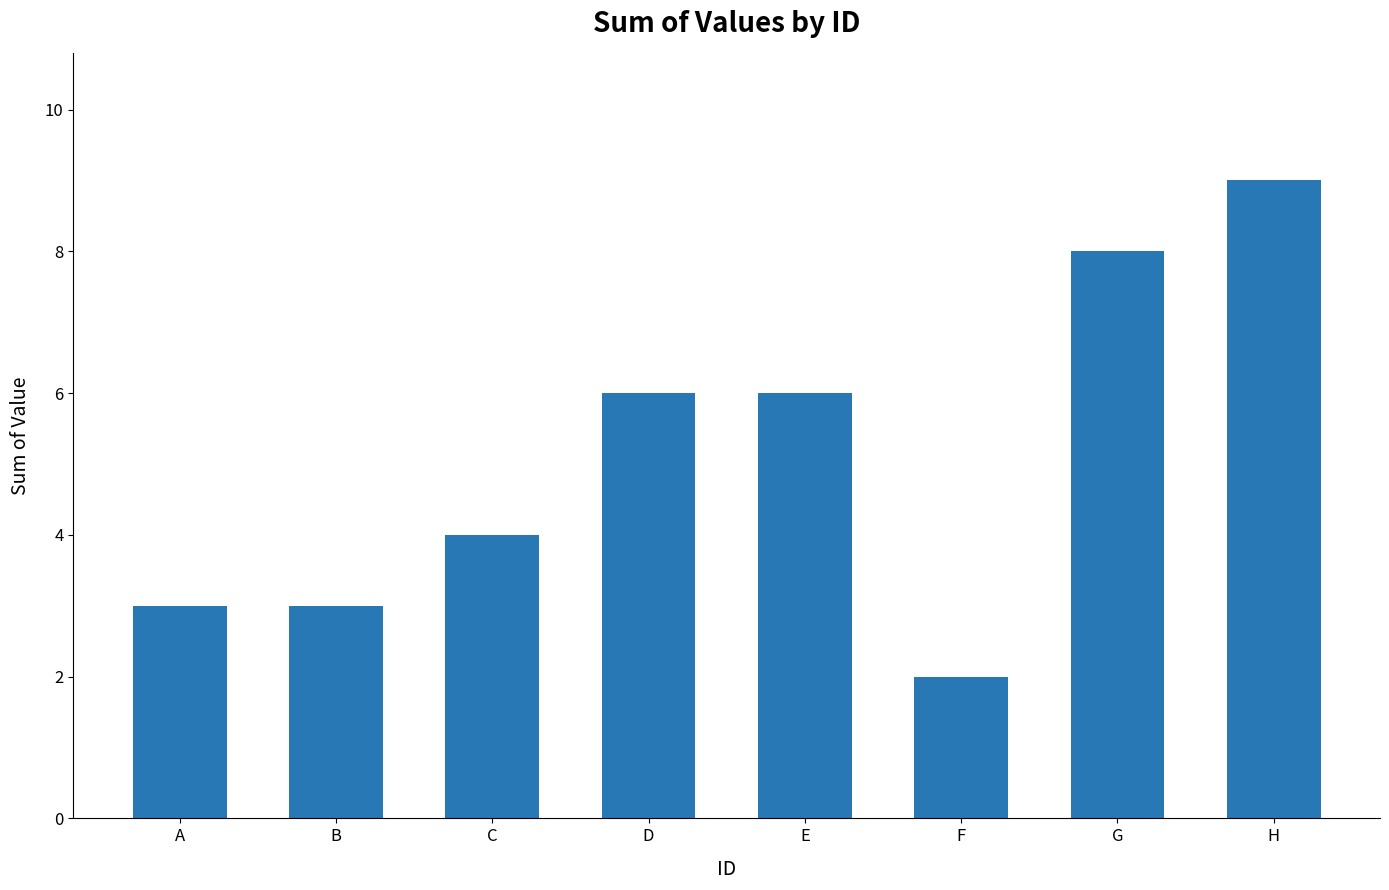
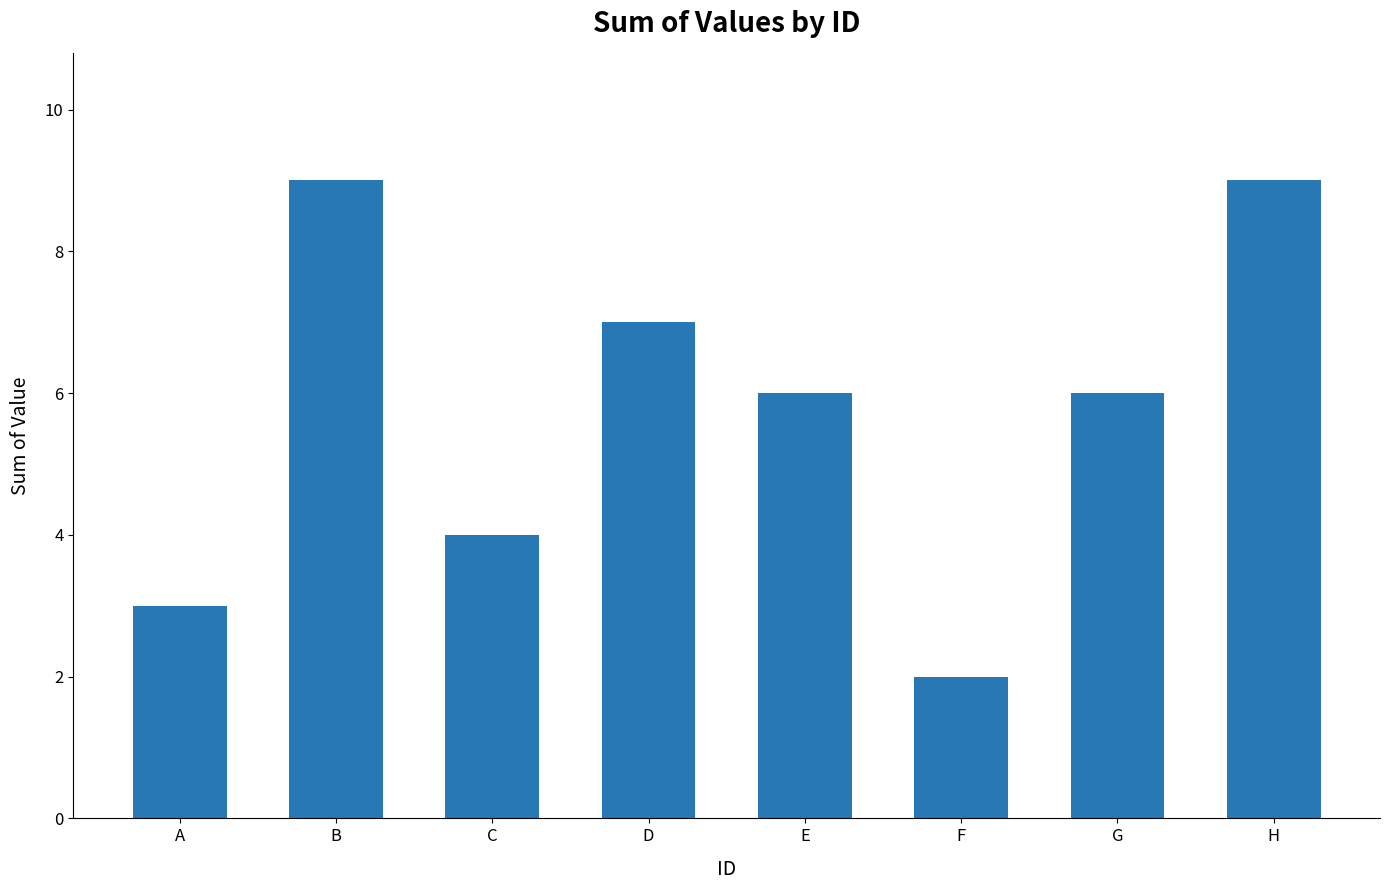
B: 3 -> 9
D: 6 -> 7
G: 8 -> 6
